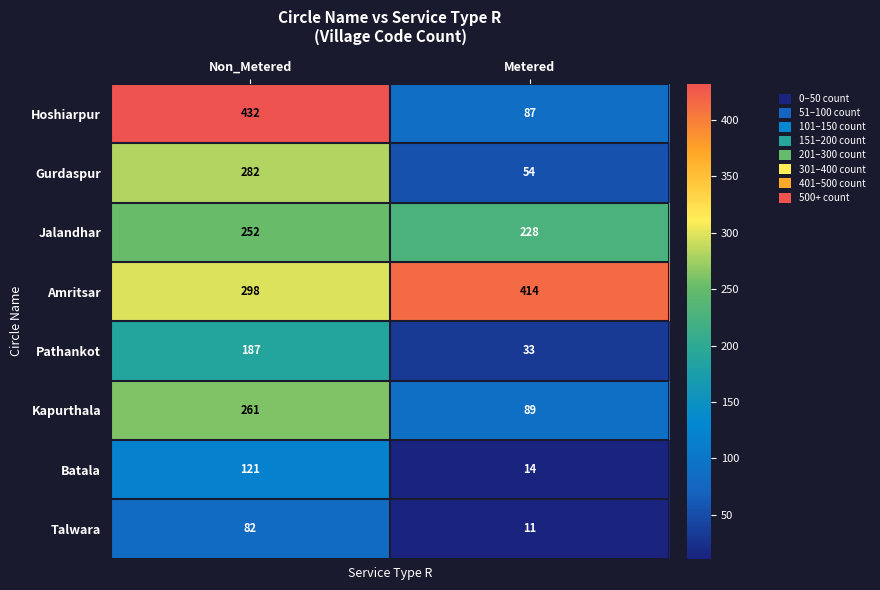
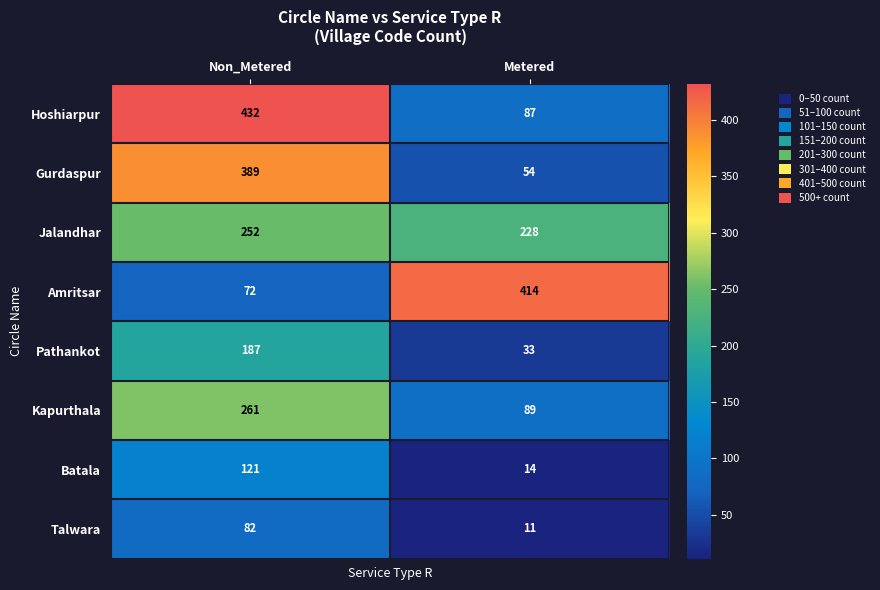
Gurdaspur, Non_Metered: 282 -> 389
Amritsar, Non_Metered: 298 -> 72
